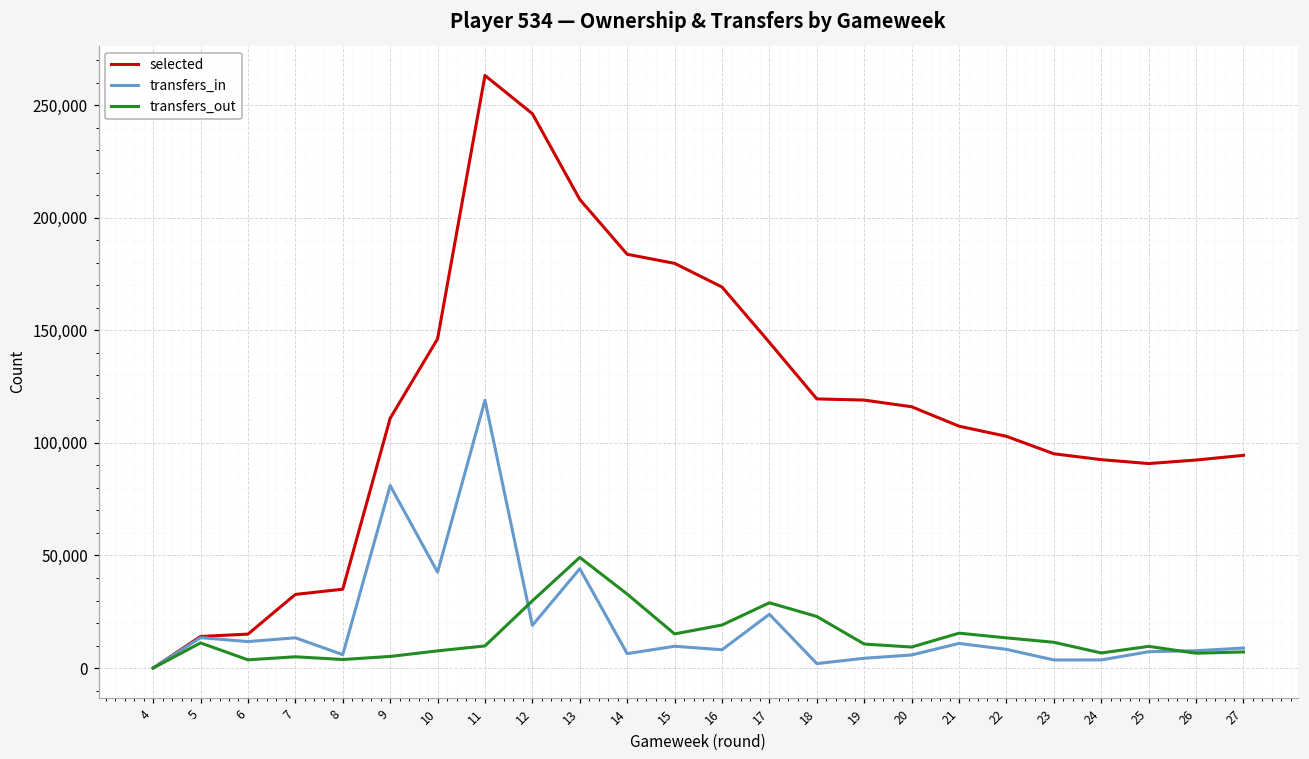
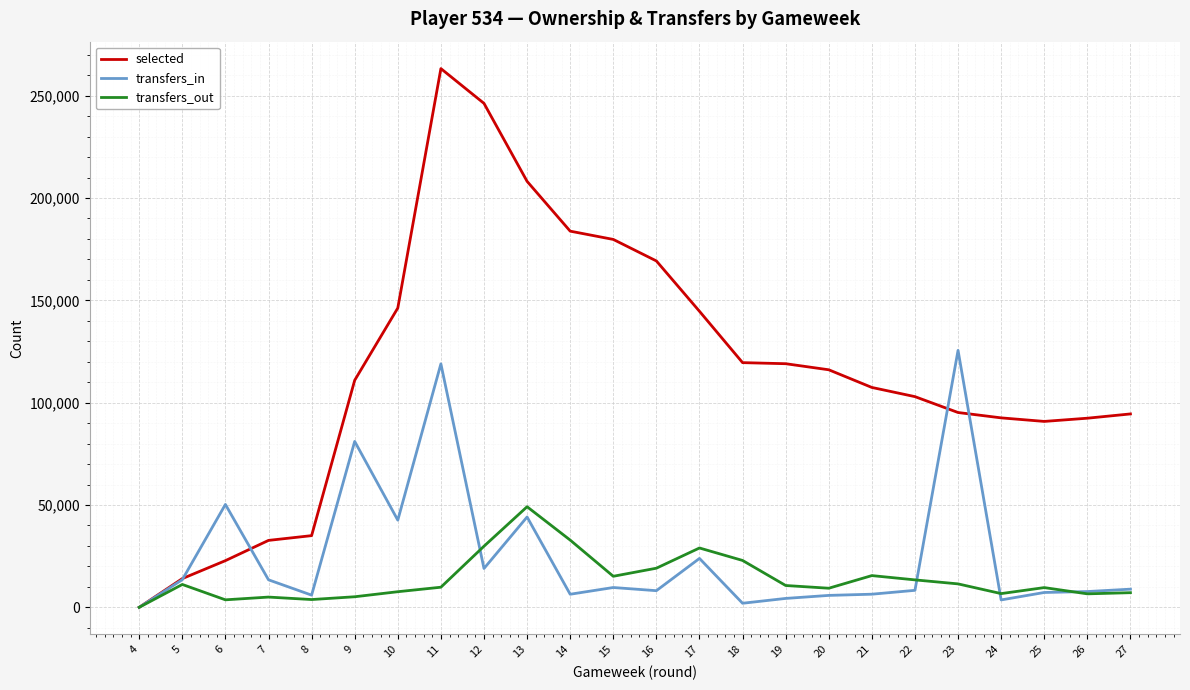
selected, 6: 15,000 -> 23,000
transfers_in, 6: 12,000 -> 50,000
transfers_in, 21: 11,000 -> 6,000
transfers_in, 23: 4,000 -> 126,000
